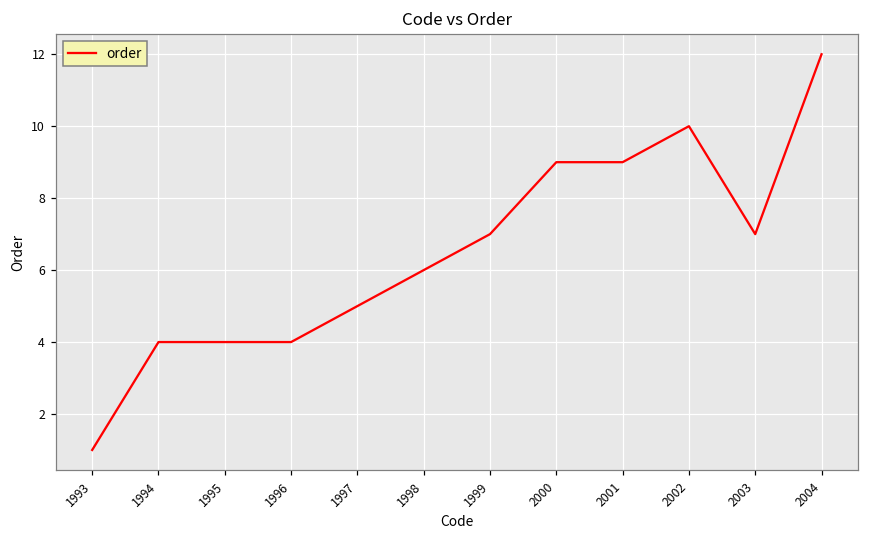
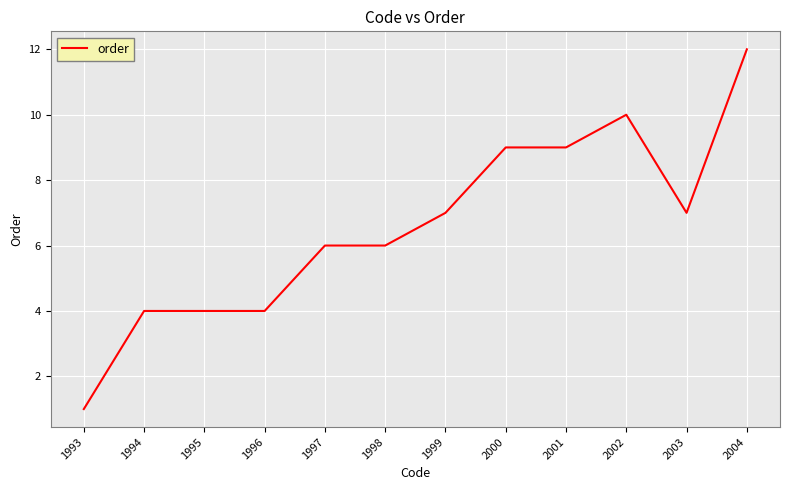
1997: 5 -> 6
